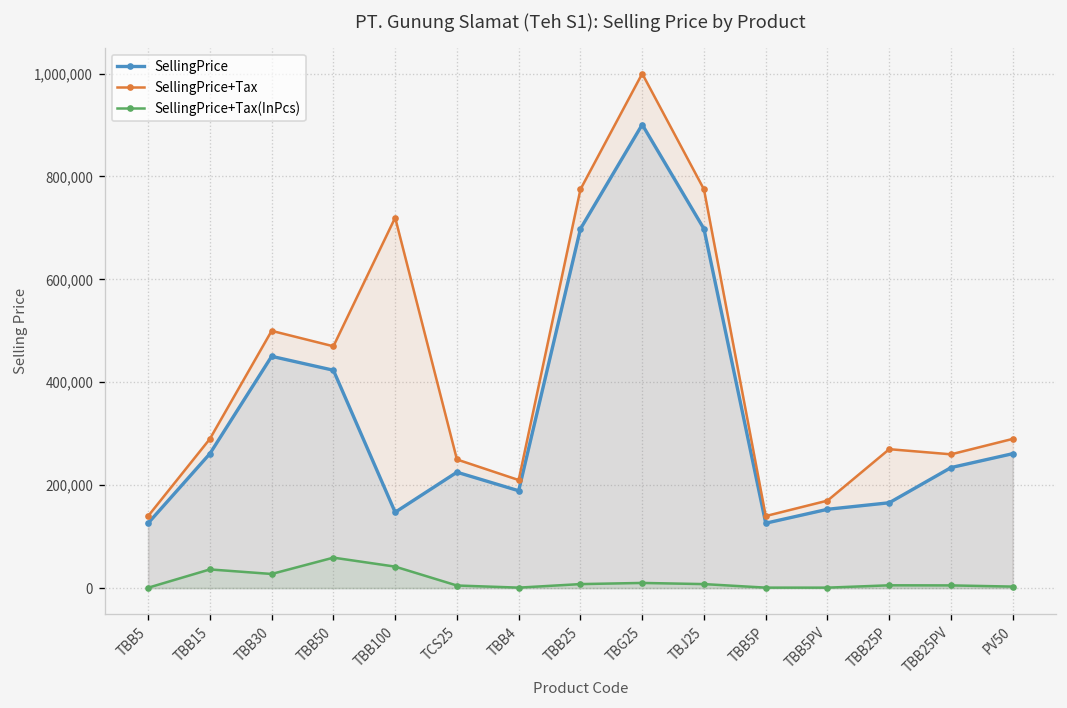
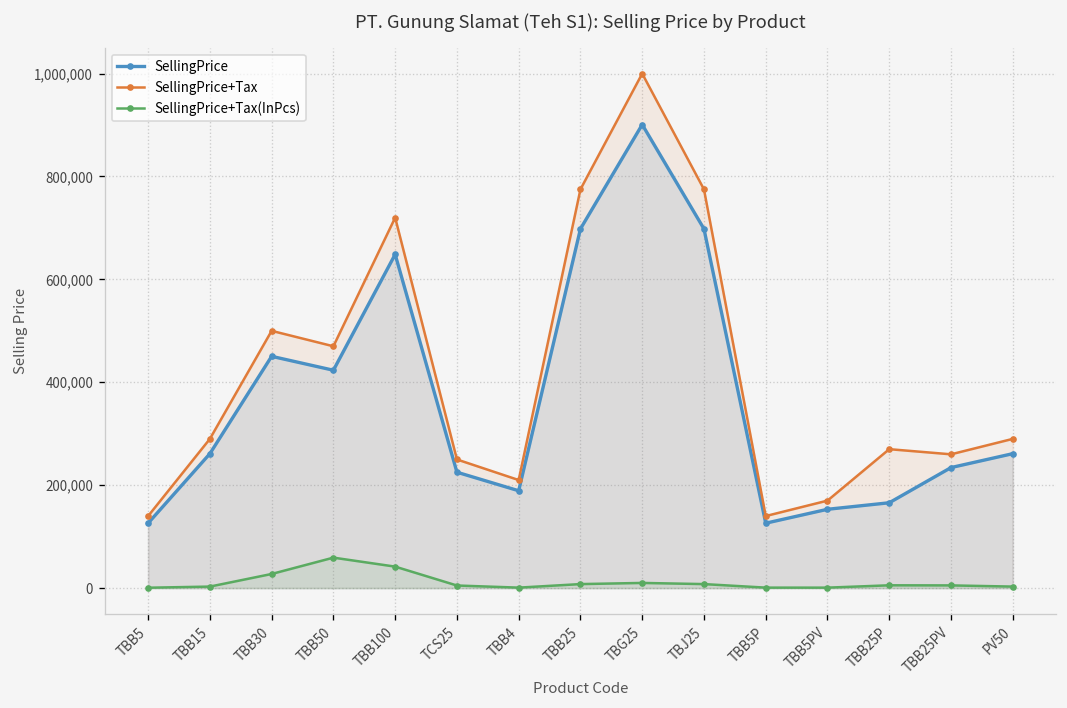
SellingPrice+Tax(InPcs), TBB15: 40,000 -> 0
SellingPrice, TBB100: 150,000 -> 650,000
